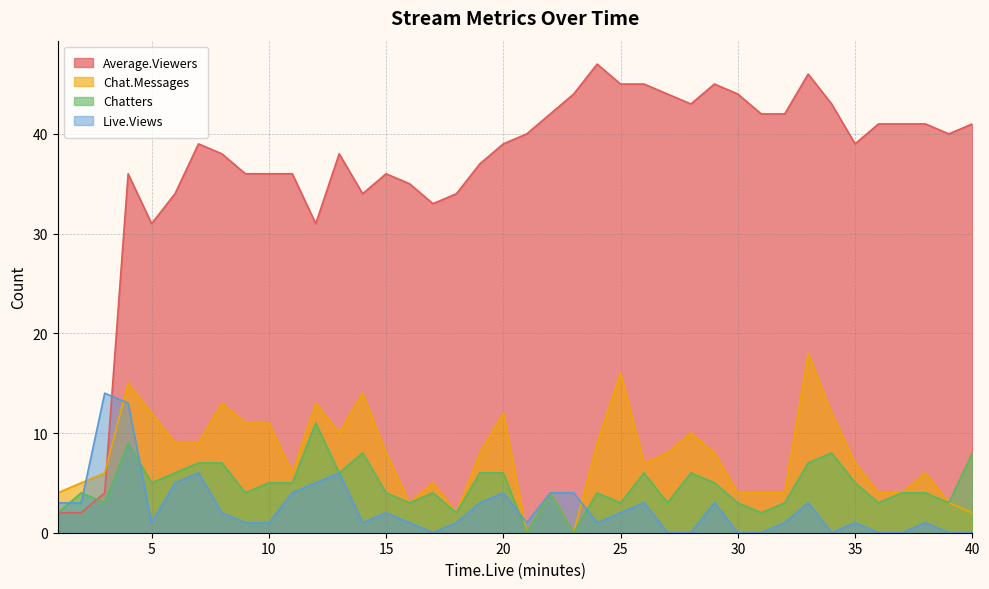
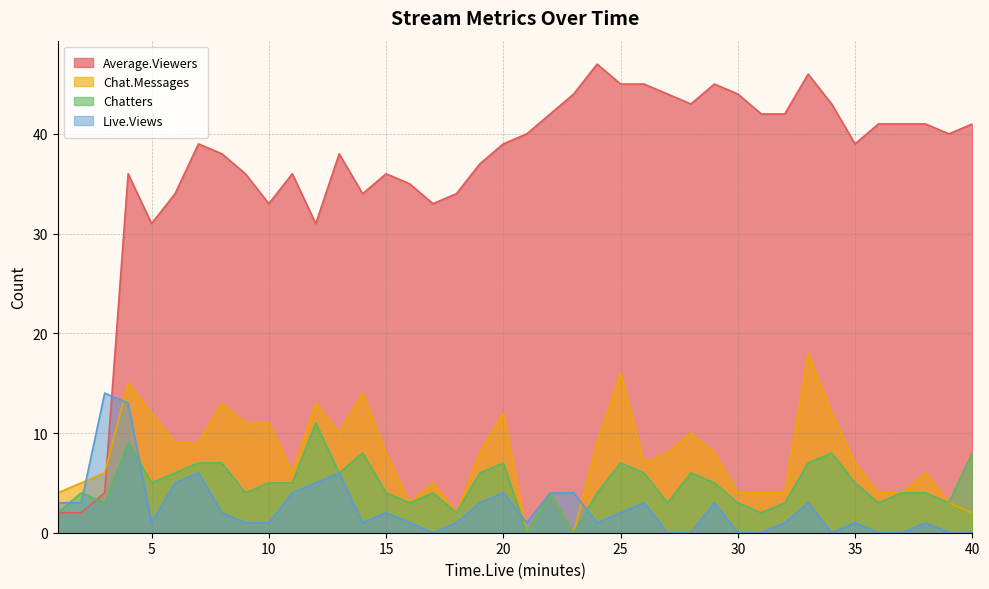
Average.Viewers, 10: 36 -> 33
Chatters, 20: 6 -> 7
Chatters, 25: 3 -> 7
